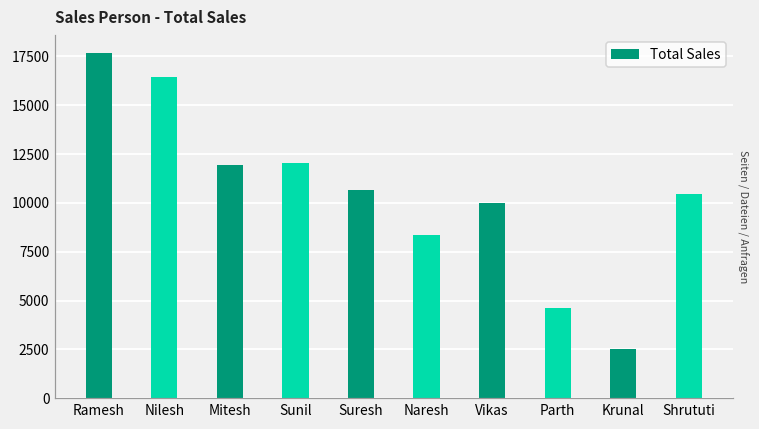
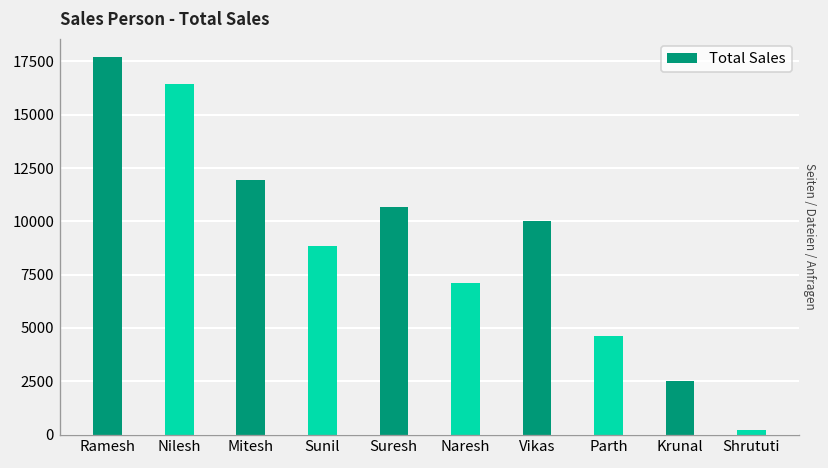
Sunil: 12000 -> 8900
Naresh: 8400 -> 7100
Shrututi: 10500 -> 200
